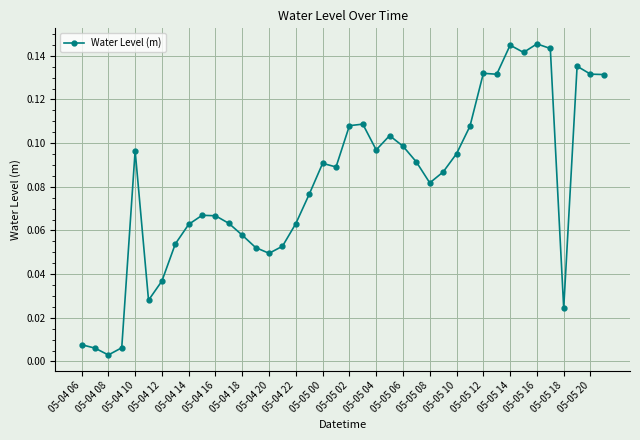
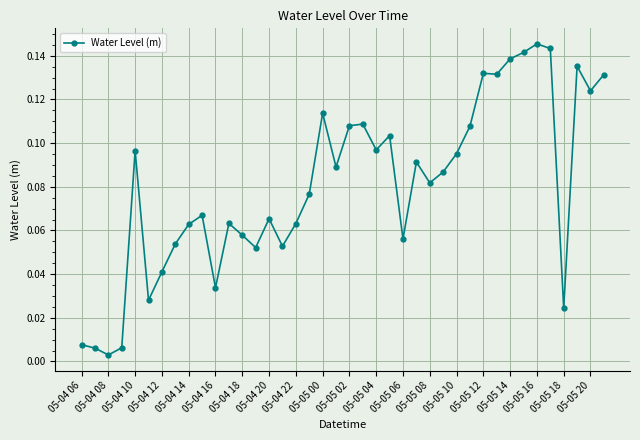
05-04 12: 0.037 -> 0.041
05-04 16: 0.067 -> 0.034
05-04 20: 0.050 -> 0.065
05-05 00: 0.091 -> 0.114
05-05 06: 0.099 -> 0.056
05-05 14: 0.145 -> 0.139
05-05 20: 0.132 -> 0.124
